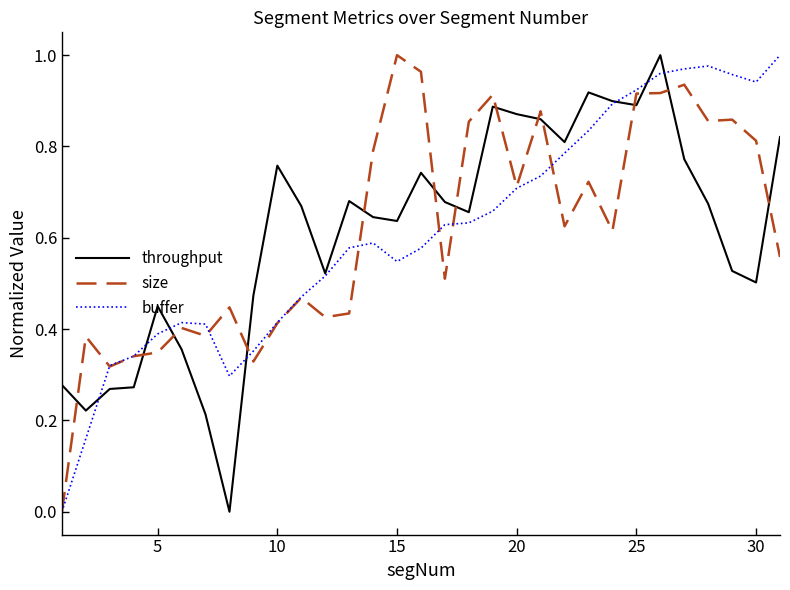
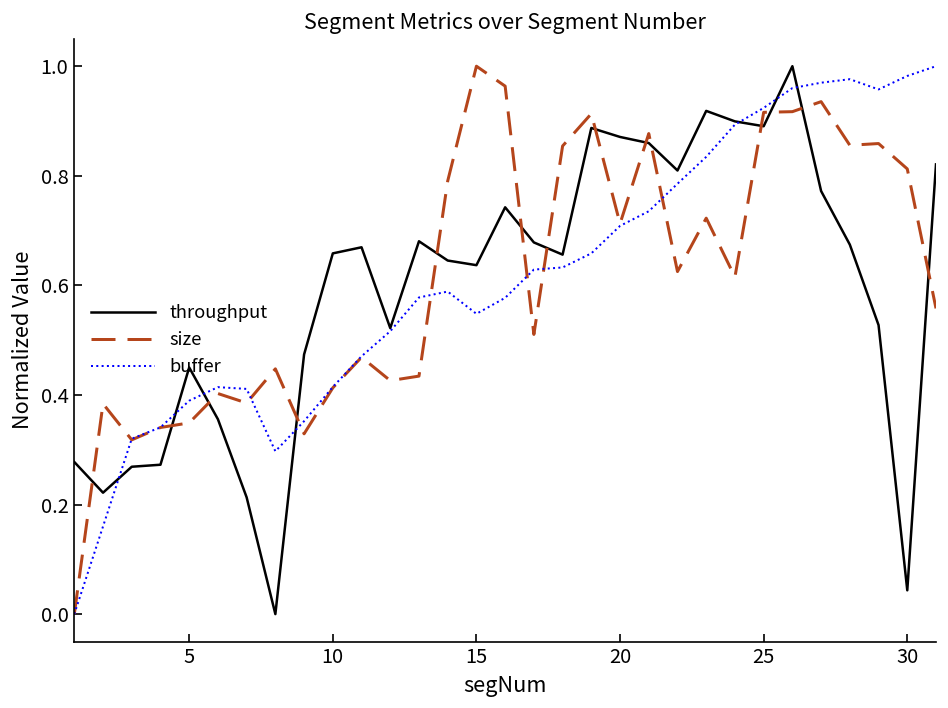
throughput, 10: 0.76 -> 0.66
throughput, 30: 0.50 -> 0.04
buffer, 30: 0.94 -> 0.98
